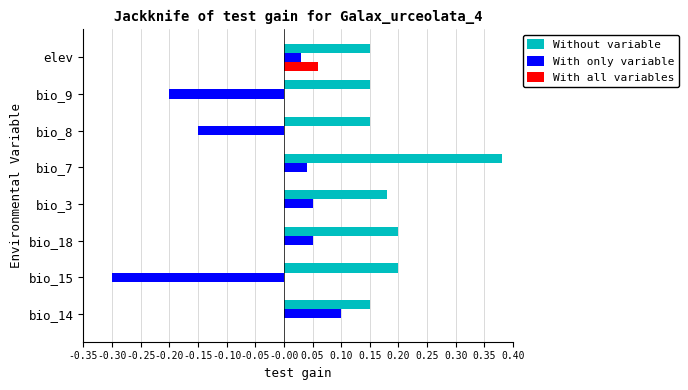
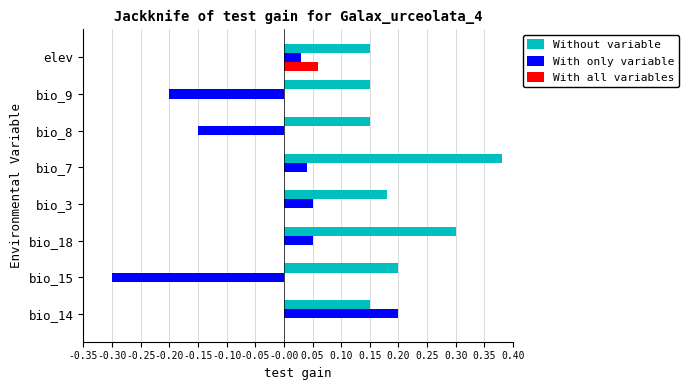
Without variable, bio_18: 0.2 -> 0.3
With only variable, bio_14: 0.1 -> 0.2
